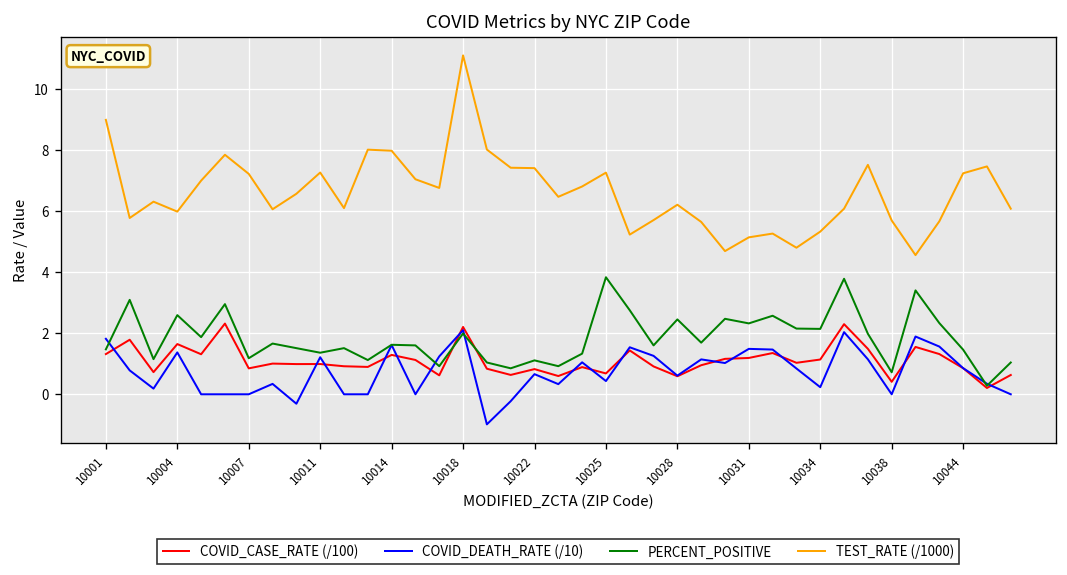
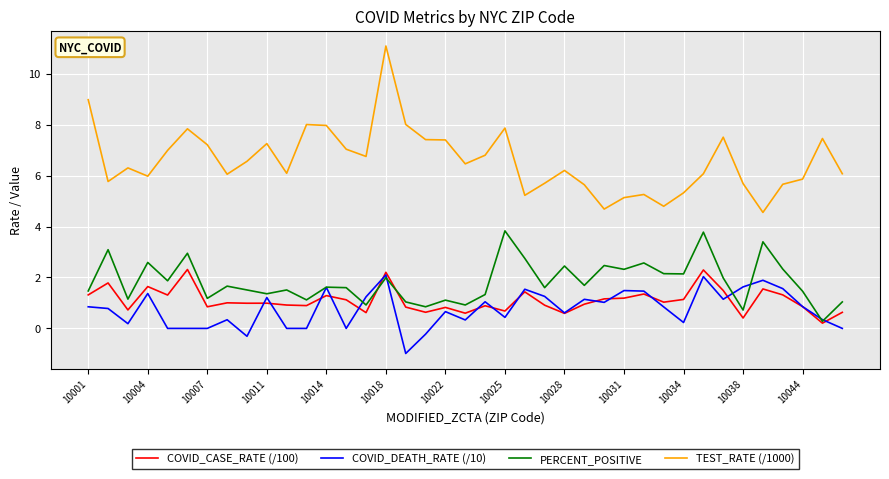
COVID_DEATH_RATE (/10), 10001: 1.8 -> 0.8
TEST_RATE (/1000), 10025: 7.3 -> 7.9
COVID_DEATH_RATE (/10), 10038: 0.0 -> 1.6
TEST_RATE (/1000), 10044: 7.2 -> 5.9
